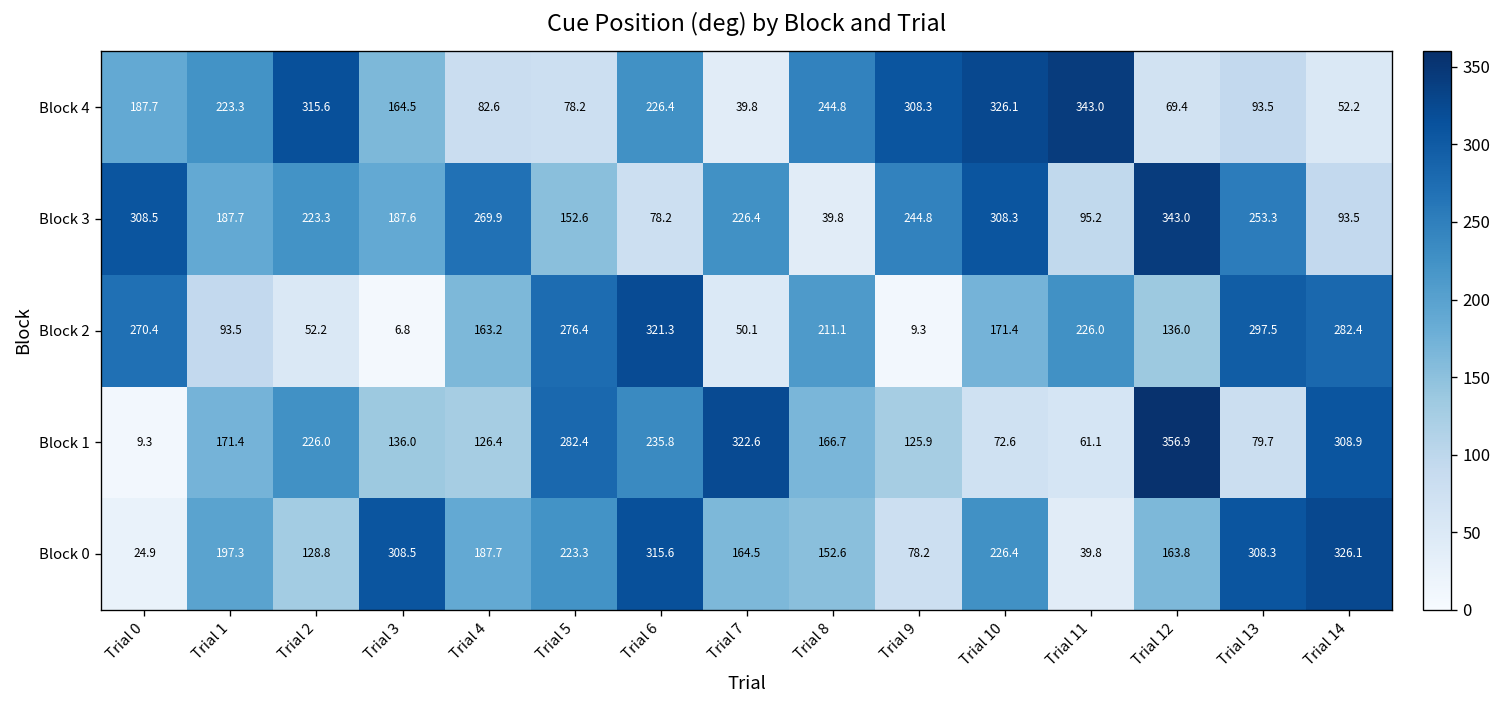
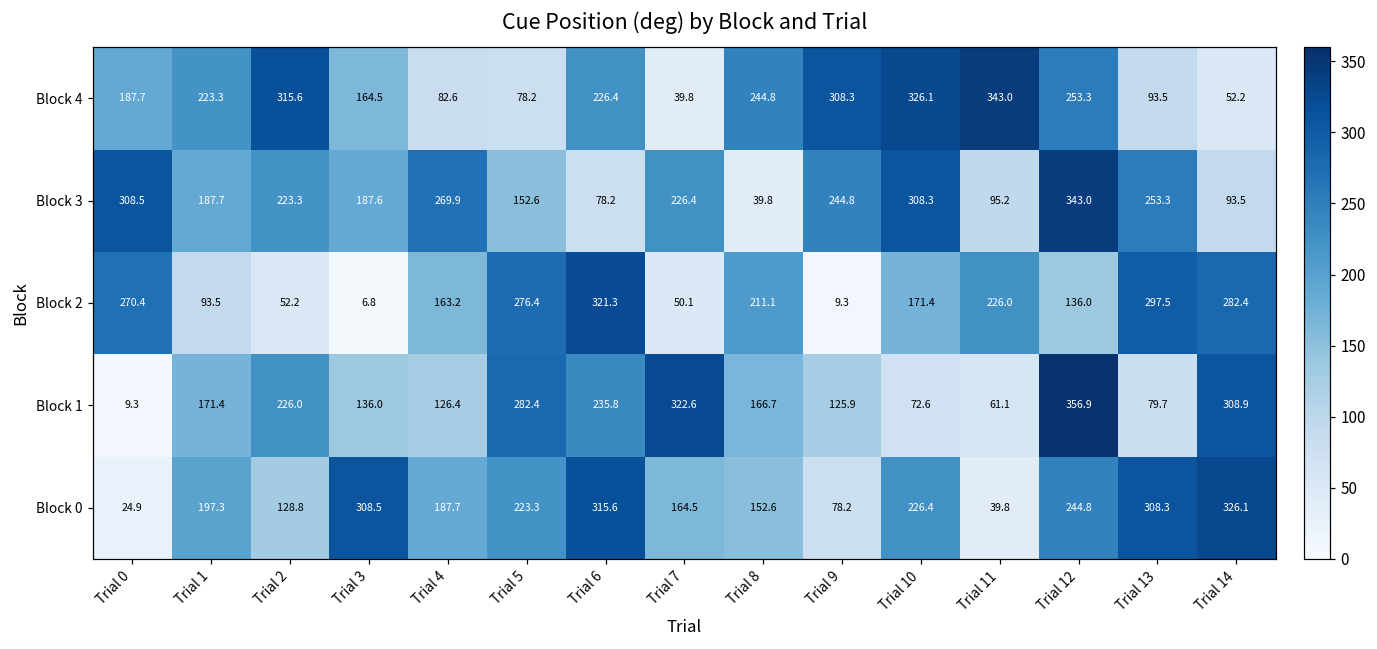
Block 4, Trial 12: 69.4 -> 253.3
Block 0, Trial 12: 163.8 -> 244.8
